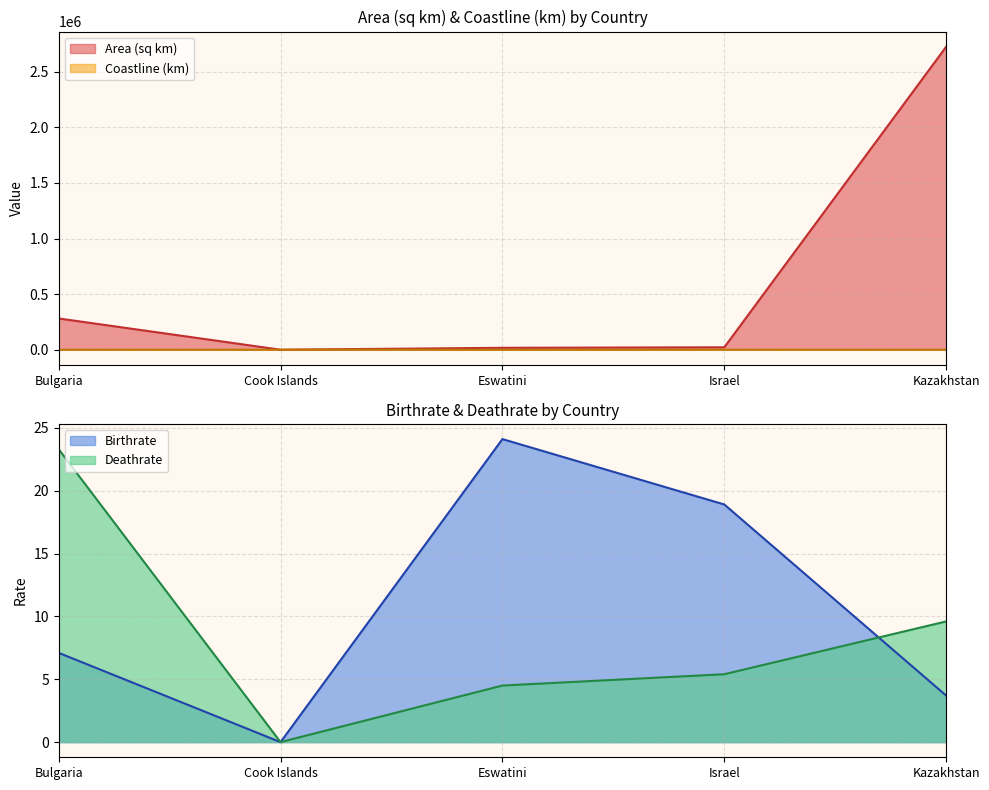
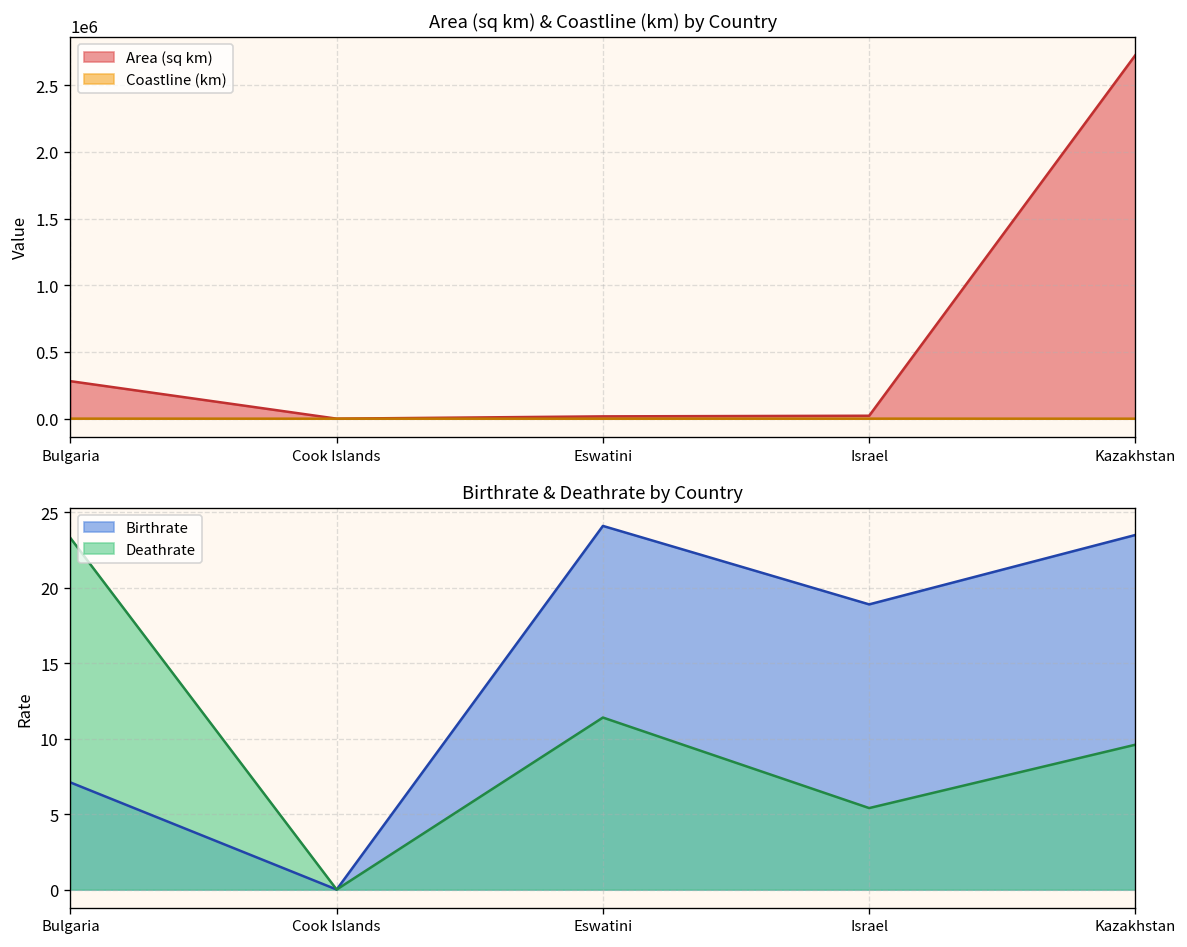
Birthrate & Deathrate by Country, Deathrate, Eswatini: 4.5 -> 11.4
Birthrate & Deathrate by Country, Birthrate, Kazakhstan: 3.7 -> 23.5
